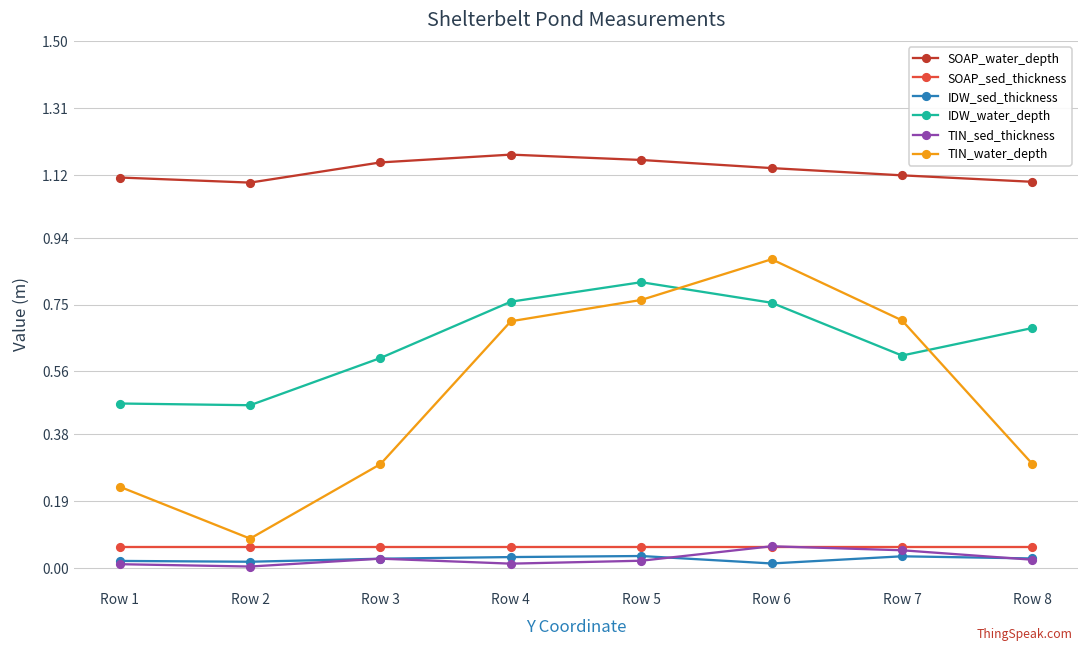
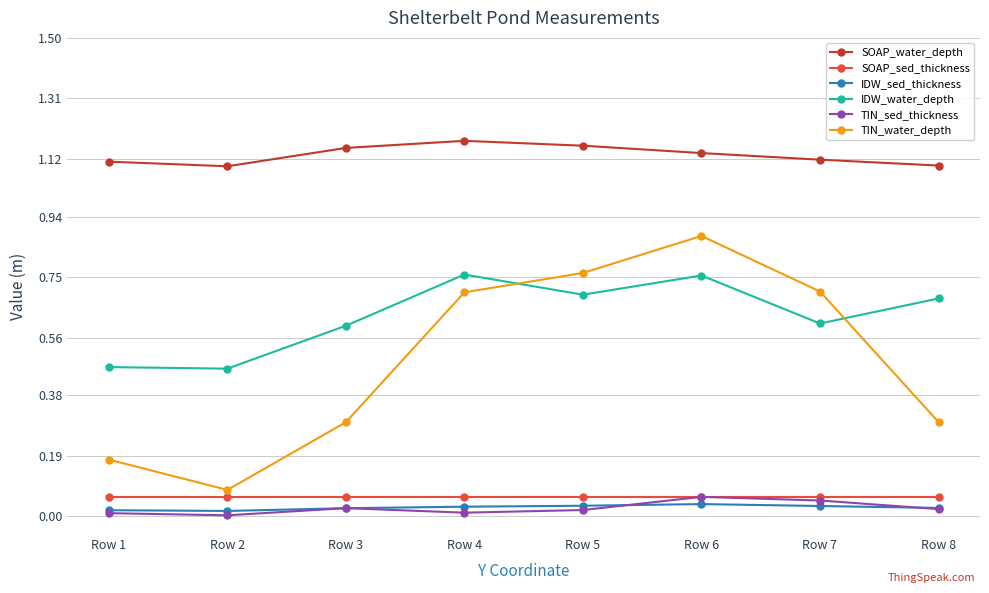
TIN_water_depth, Row 1: 0.23 -> 0.18
IDW_water_depth, Row 5: 0.81 -> 0.70
IDW_sed_thickness, Row 6: 0.01 -> 0.04
